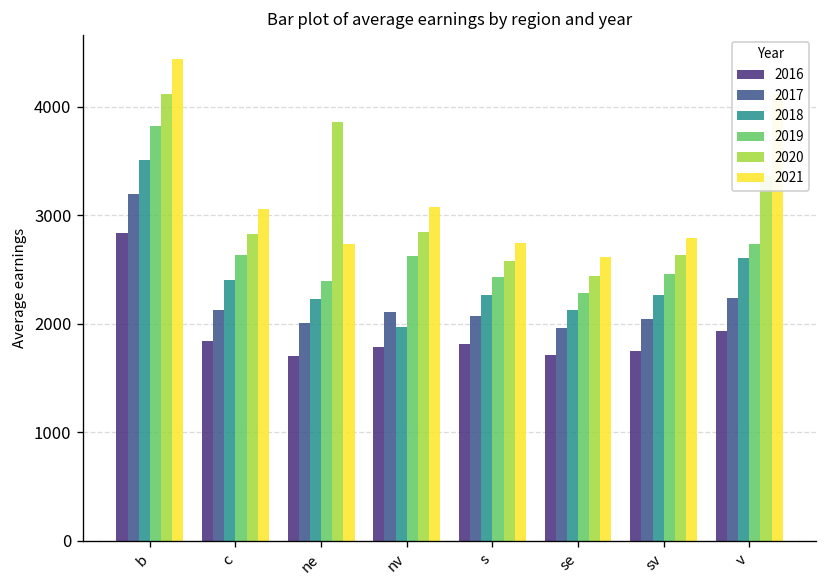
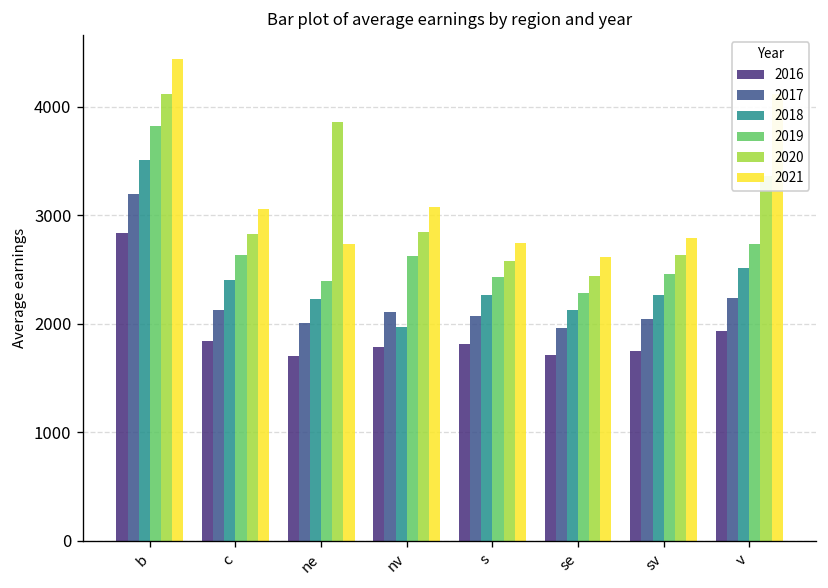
2018, v: 2600 -> 2500
